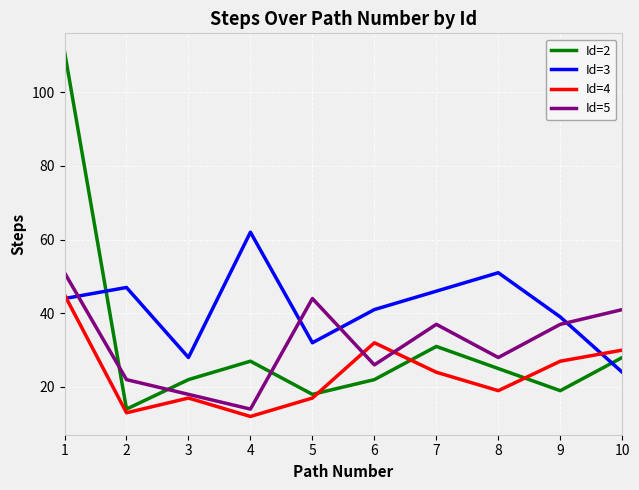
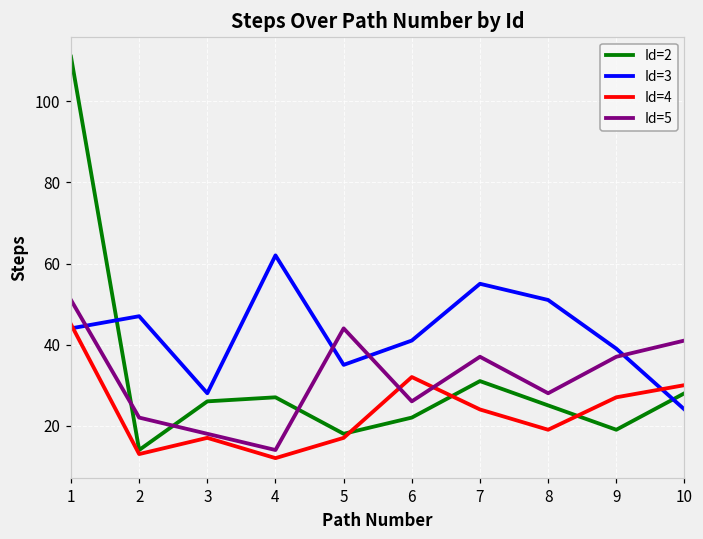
Id=2, 3: 22 -> 26
Id=3, 5: 32 -> 35
Id=3, 7: 46 -> 55
